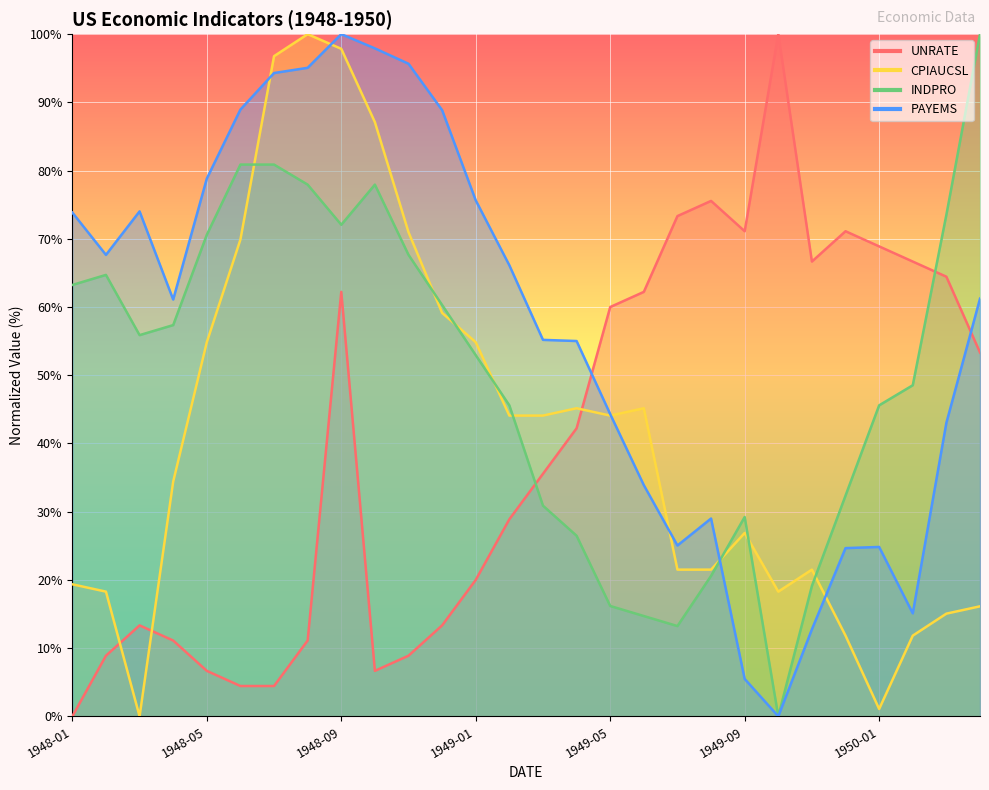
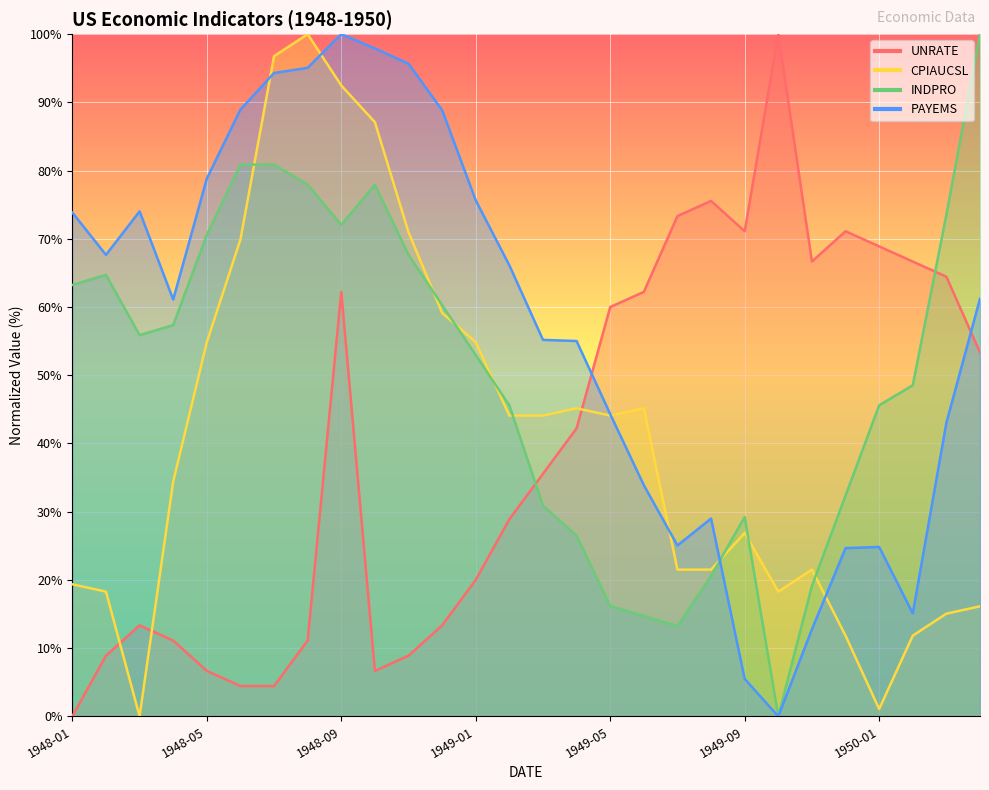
CPIAUCSL, 1948-09: 98% -> 92%
